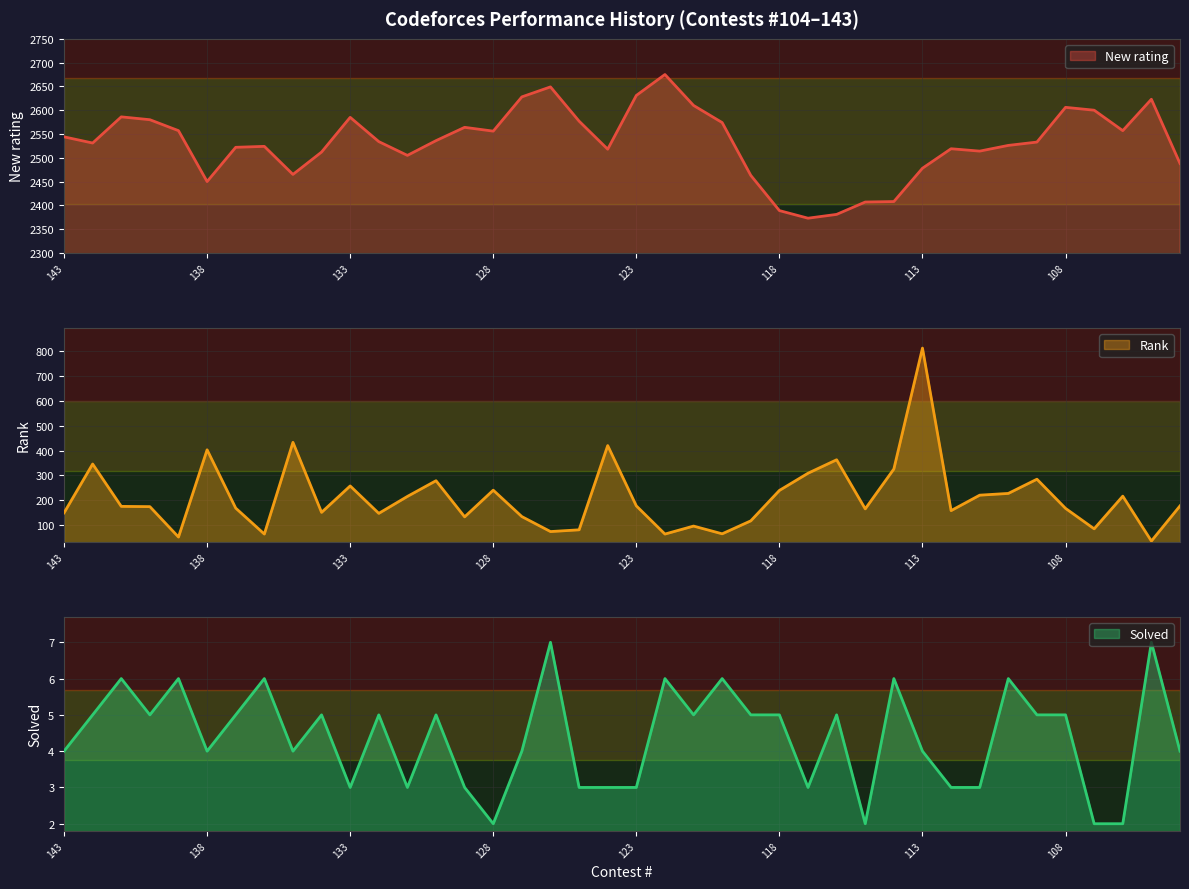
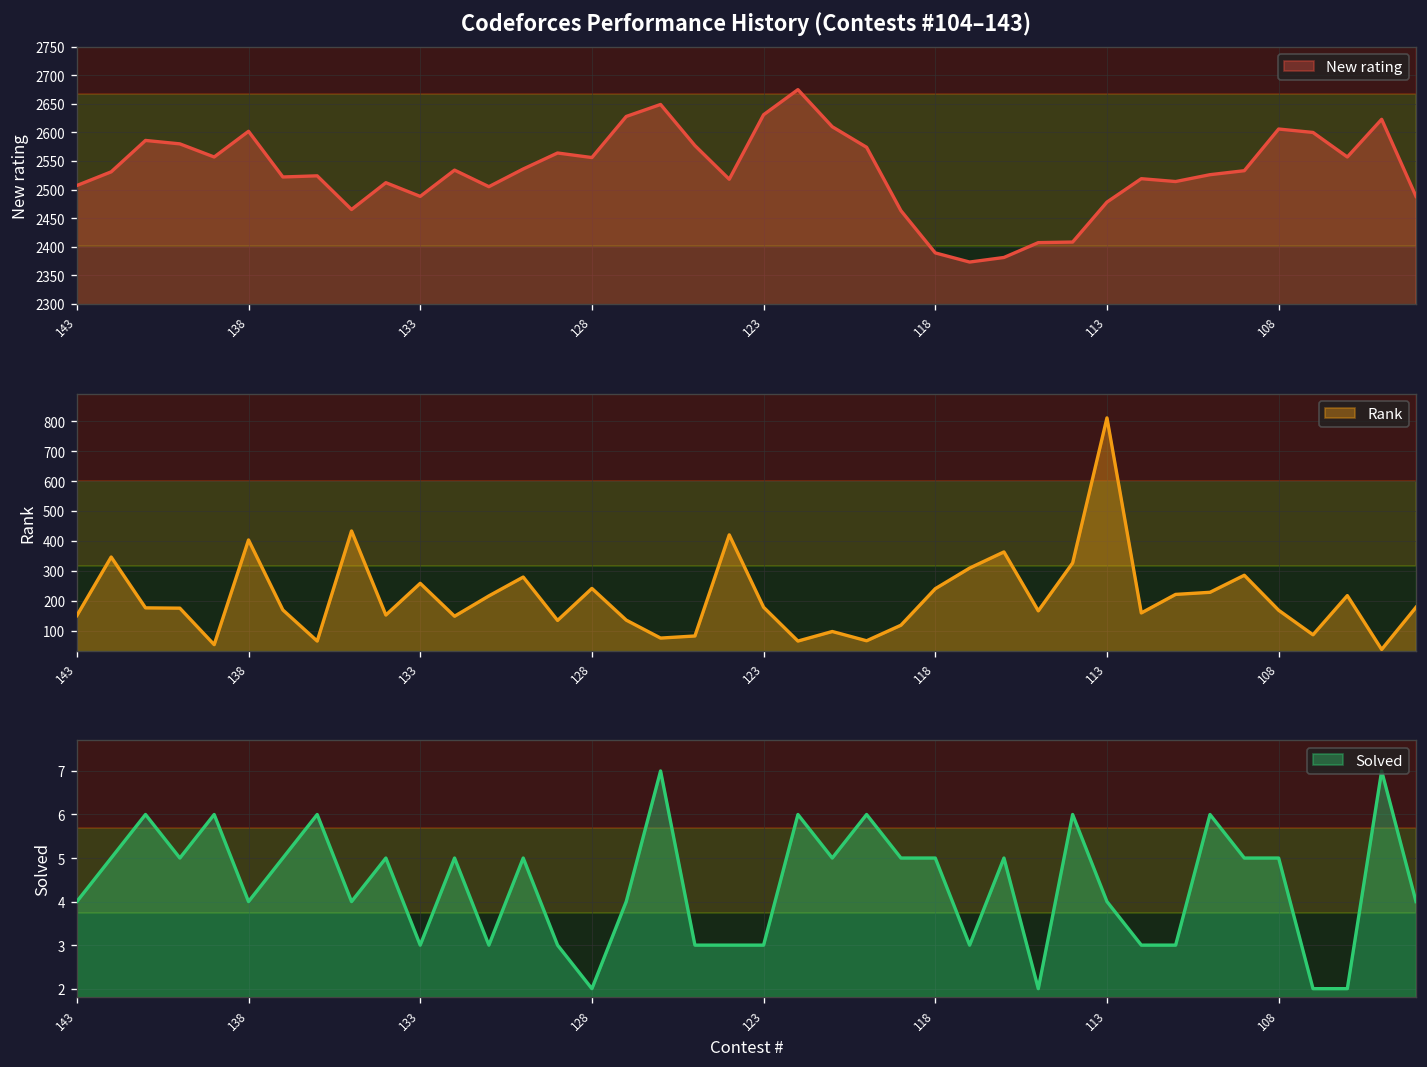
Codeforces Performance History (Contests #104–143), 143: 2540 -> 2510
Codeforces Performance History (Contests #104–143), 138: 2450 -> 2600
Codeforces Performance History (Contests #104–143), 133: 2590 -> 2490
